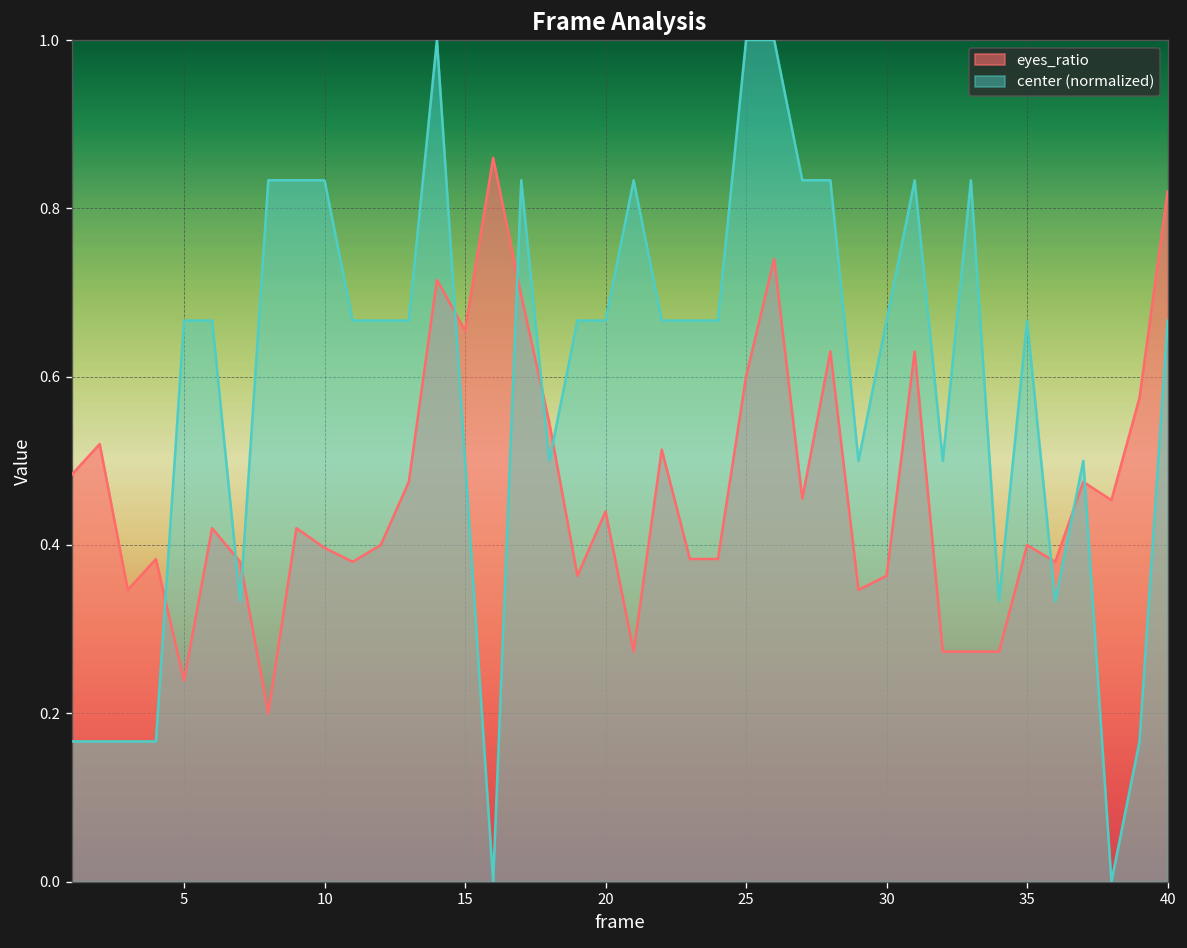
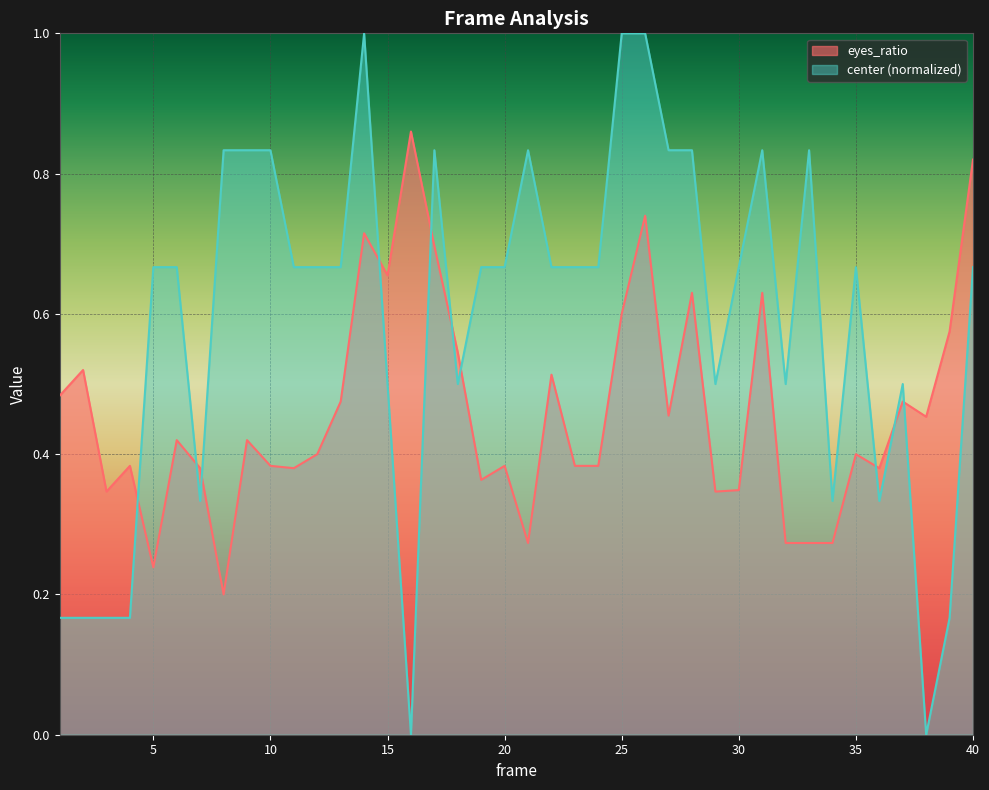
eyes_ratio, 10: 0.40 -> 0.38
eyes_ratio, 20: 0.44 -> 0.38
eyes_ratio, 30: 0.36 -> 0.35
